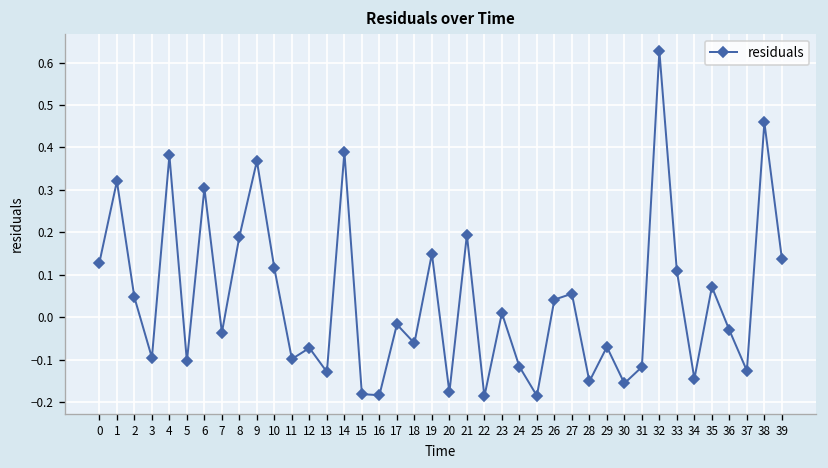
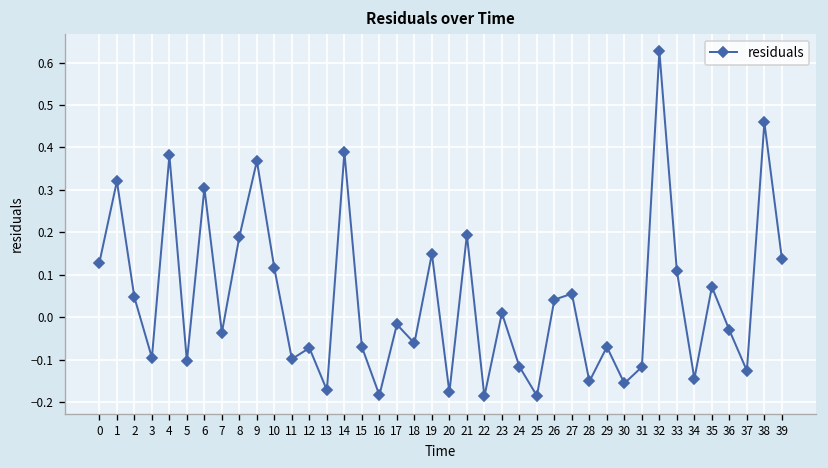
13: -0.13 -> -0.17
15: -0.18 -> -0.07
